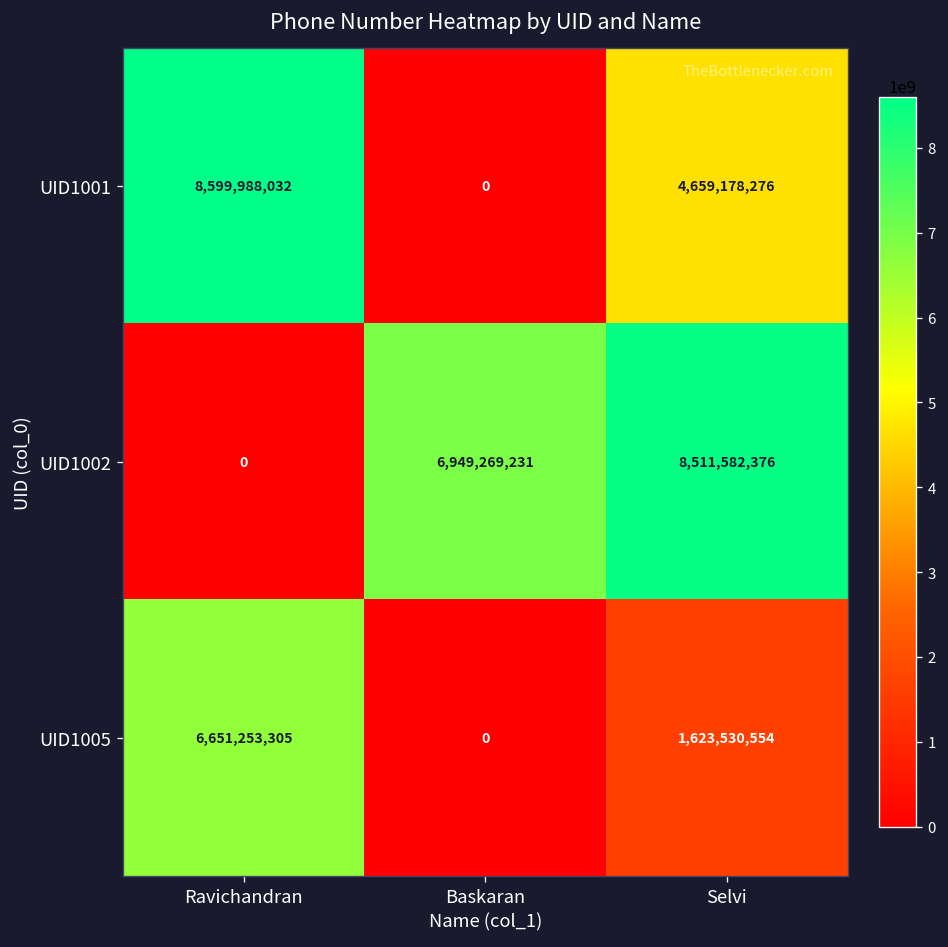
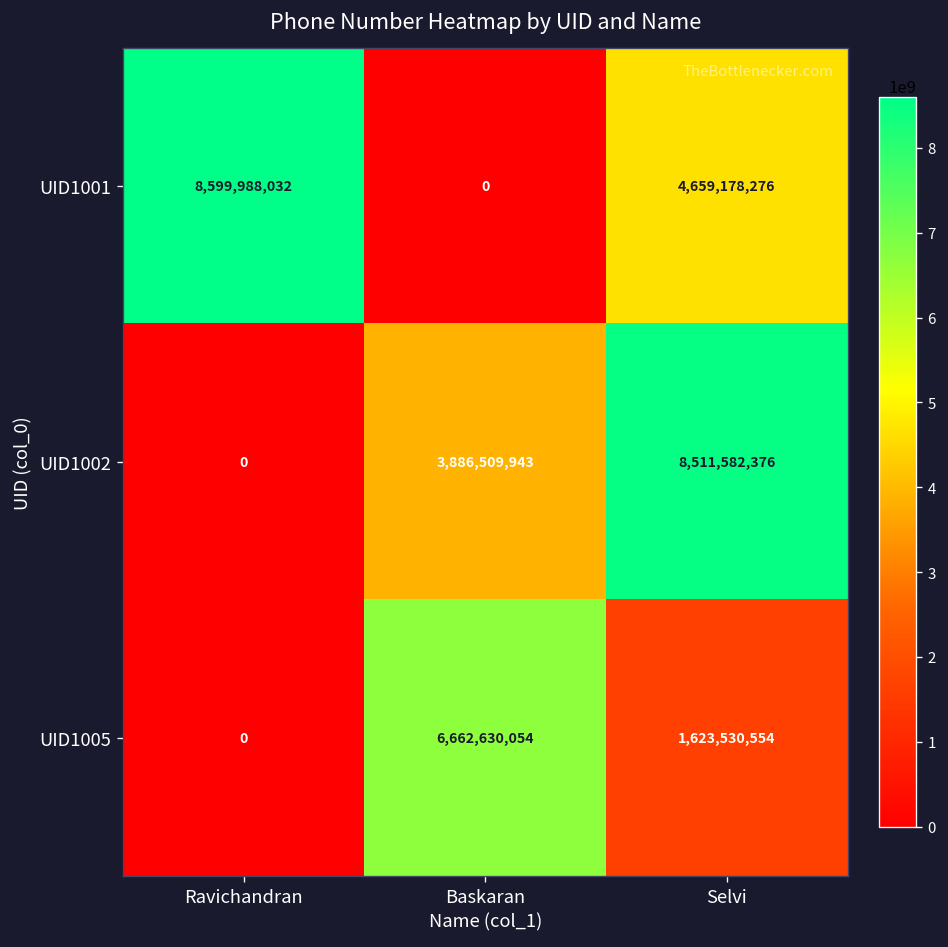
UID1002, Baskaran: 6,949,269,231 -> 3,886,509,943
UID1005, Ravichandran: 6,651,253,305 -> 0
UID1005, Baskaran: 0 -> 6,662,630,054
